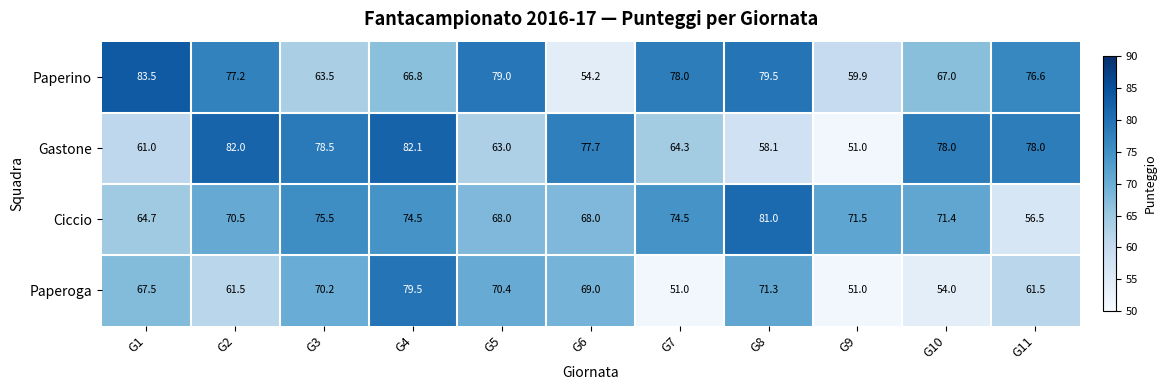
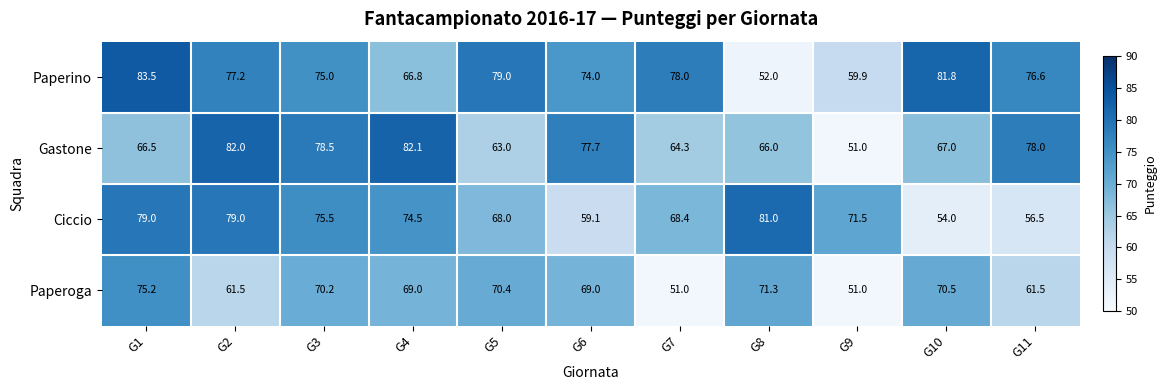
Paperino, G3: 63.5 -> 75.0
Paperino, G6: 54.2 -> 74.0
Paperino, G8: 79.5 -> 52.0
Paperino, G10: 67.0 -> 81.8
Gastone, G1: 61.0 -> 66.5
Gastone, G8: 58.1 -> 66.0
Gastone, G10: 78.0 -> 67.0
Ciccio, G1: 64.7 -> 79.0
Ciccio, G2: 70.5 -> 79.0
Ciccio, G6: 68.0 -> 59.1
Ciccio, G7: 74.5 -> 68.4
Ciccio, G10: 71.4 -> 54.0
Paperoga, G1: 67.5 -> 75.2
Paperoga, G4: 79.5 -> 69.0
Paperoga, G10: 54.0 -> 70.5
